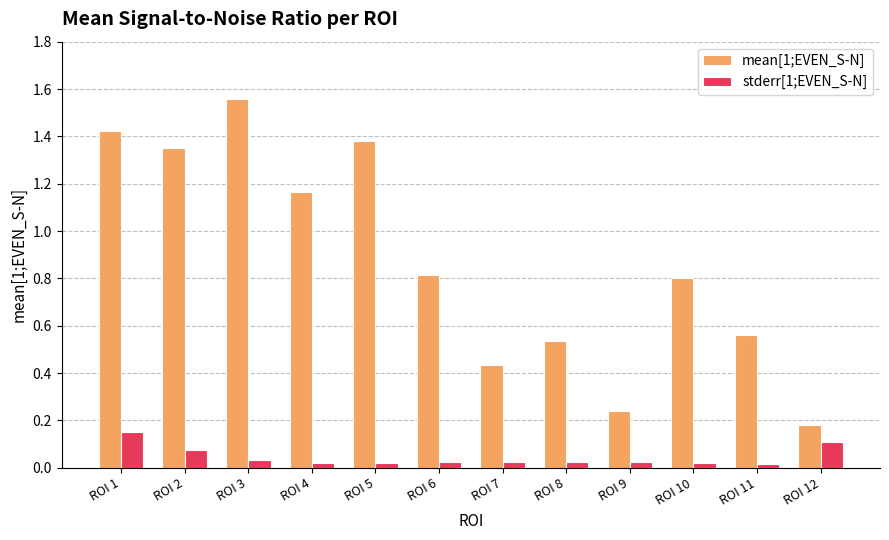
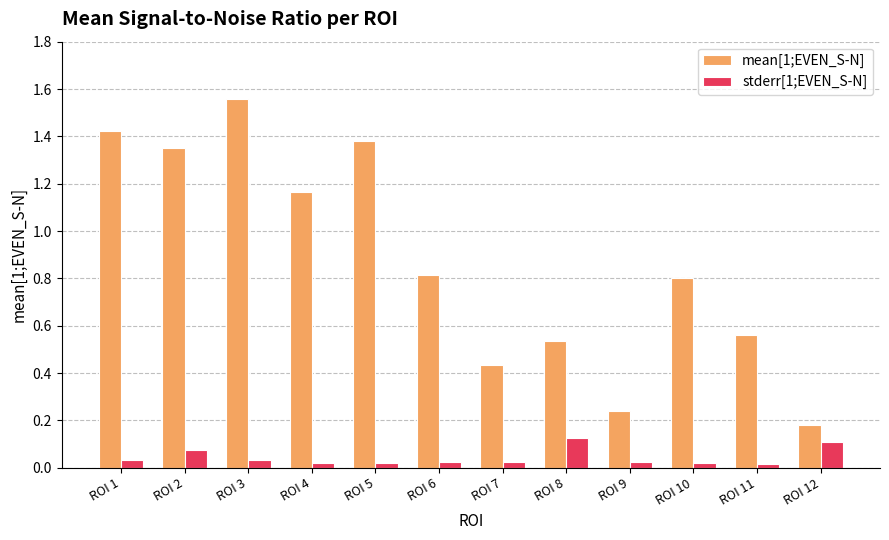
stderr[1;EVEN_S-N], ROI 1: 0.15 -> 0.03
stderr[1;EVEN_S-N], ROI 8: 0.03 -> 0.13
